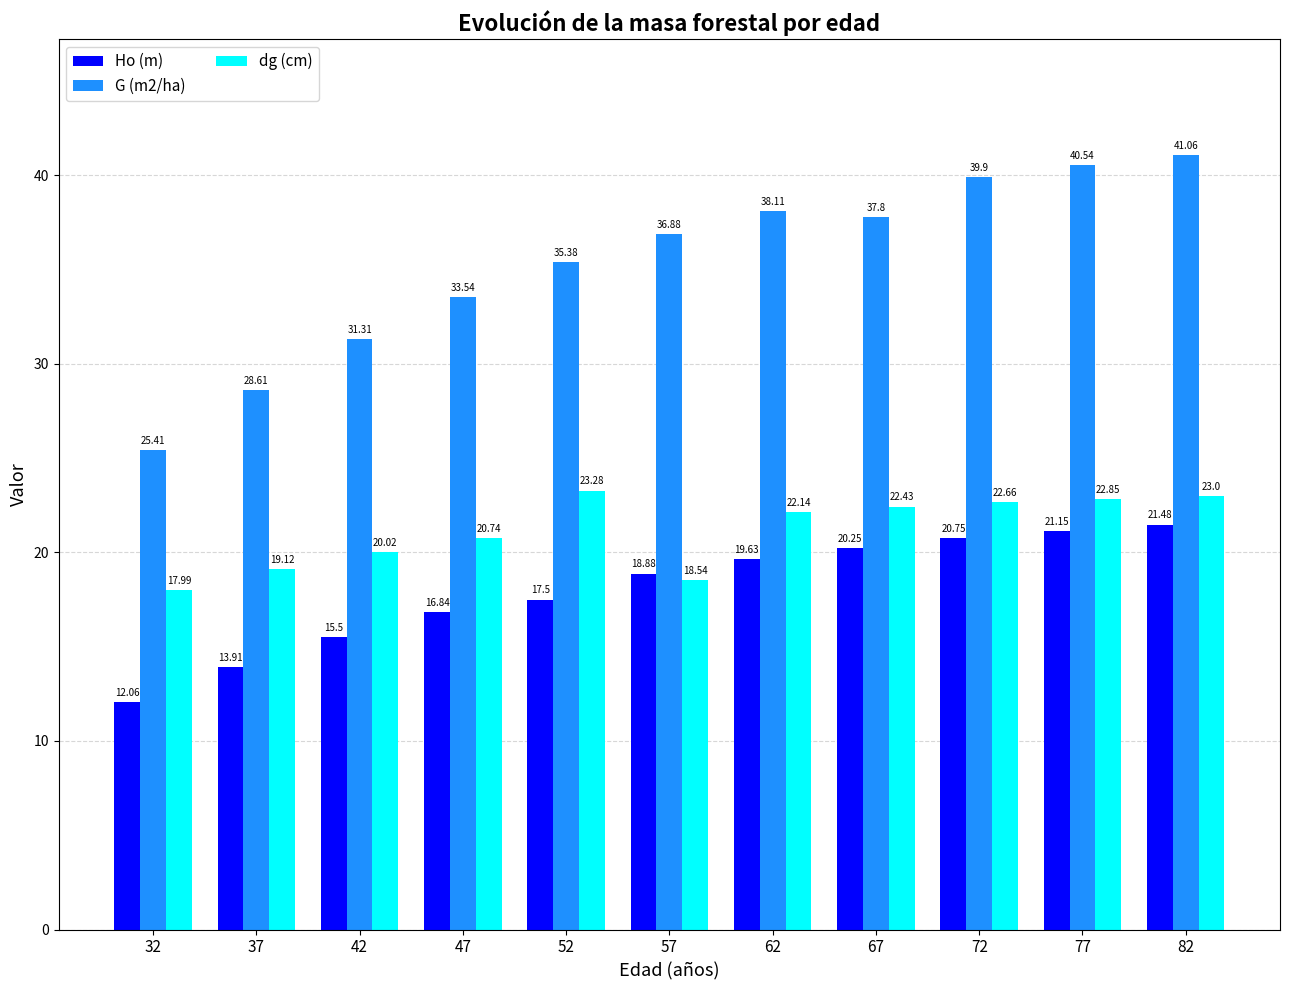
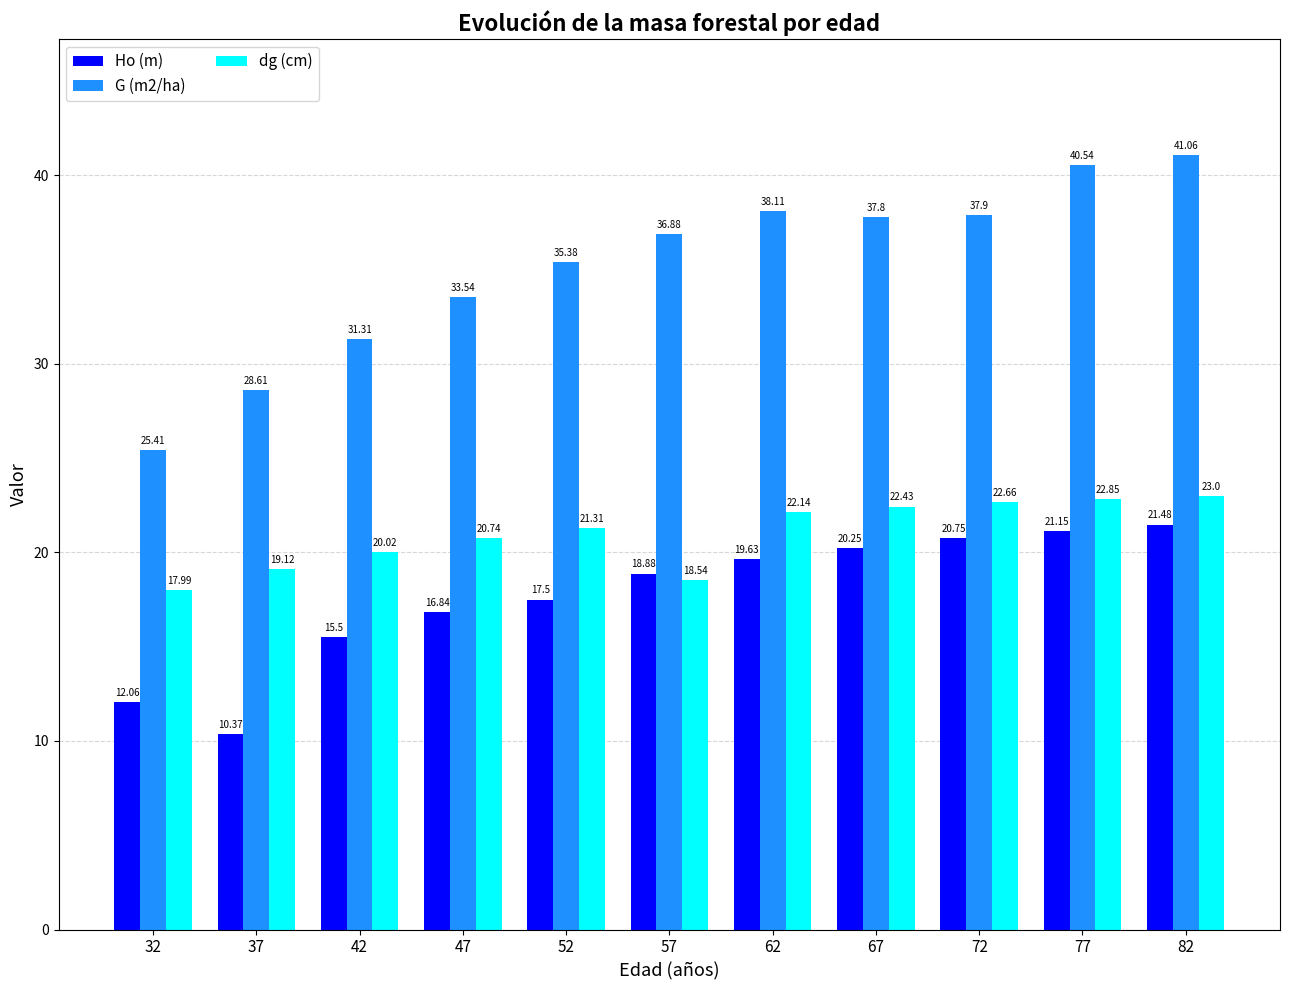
Ho (m), 37: 13.91 -> 10.37
dg (cm), 52: 23.28 -> 21.31
G (m2/ha), 72: 39.9 -> 37.9
